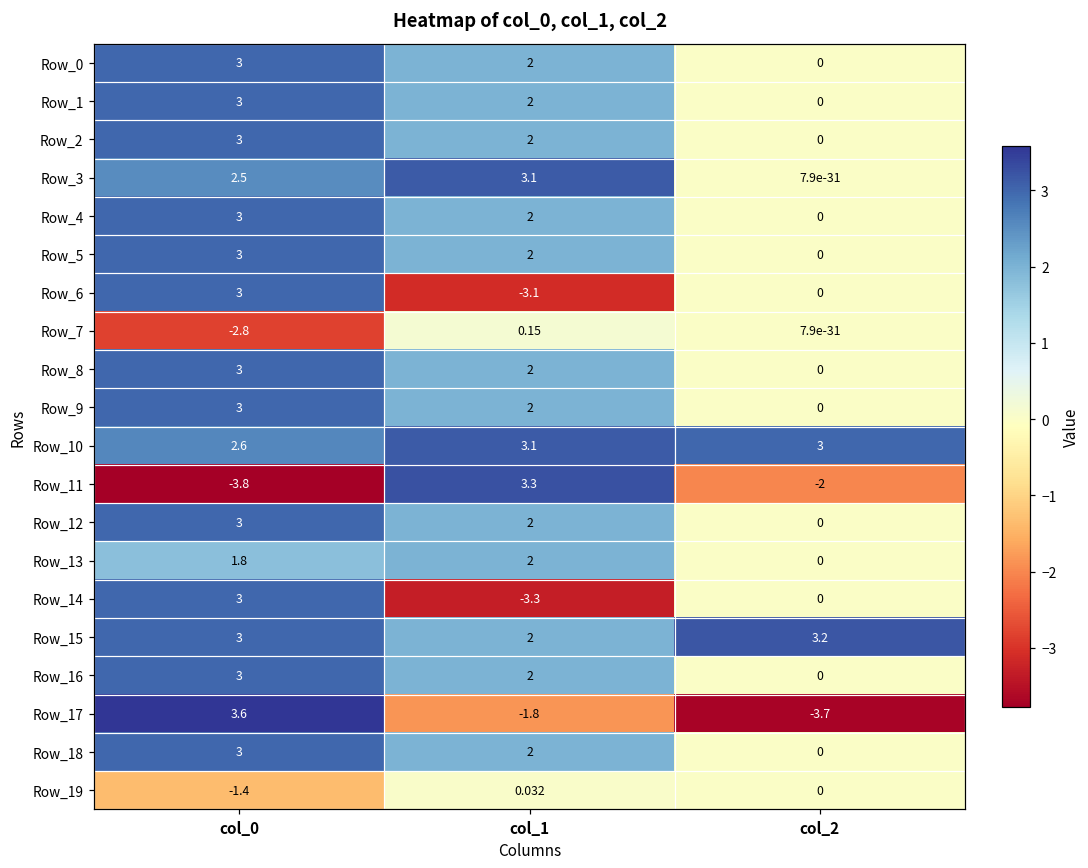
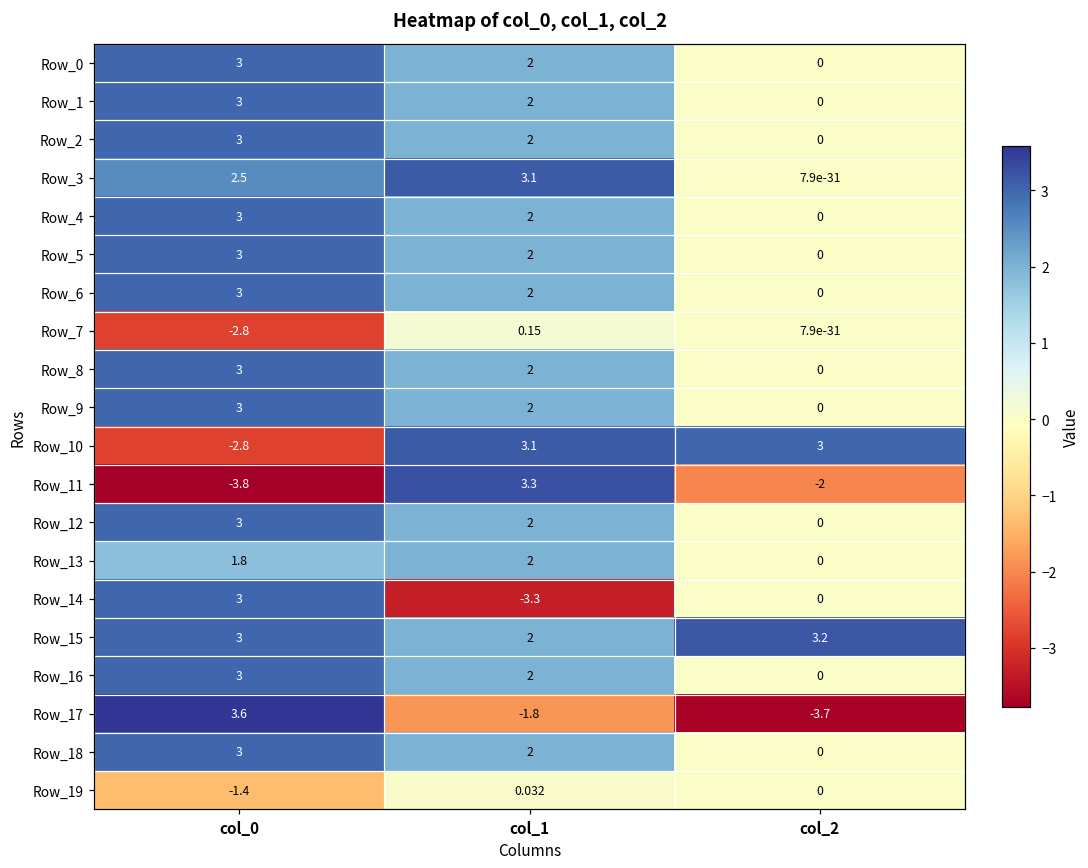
Row_6, col_1: -3.1 -> 2
Row_10, col_0: 2.6 -> -2.8
